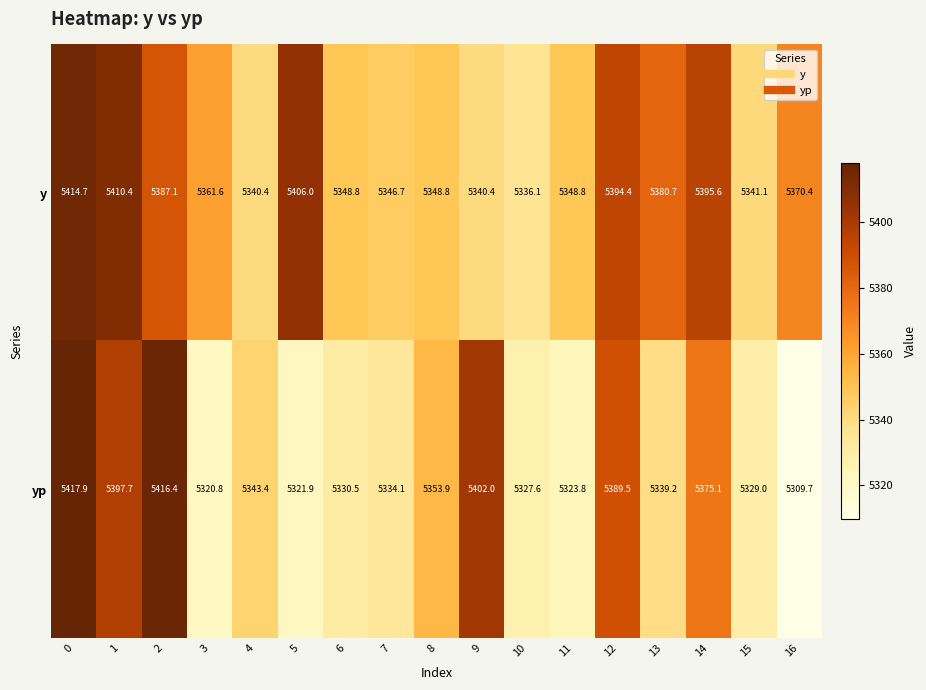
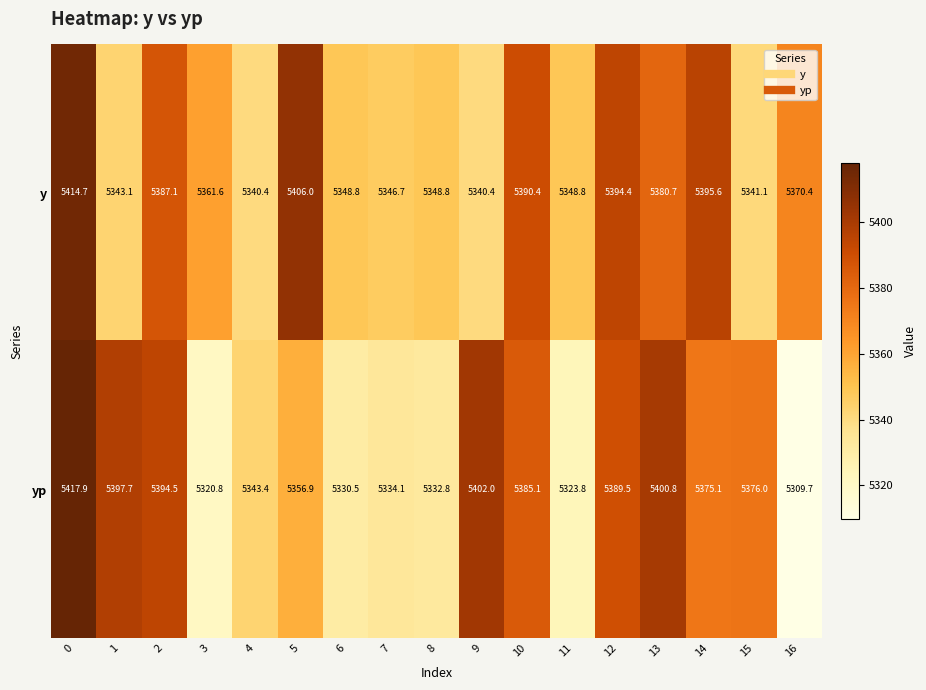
y, 1: 5410.4 -> 5343.1
y, 10: 5336.1 -> 5390.4
yp, 2: 5416.4 -> 5394.5
yp, 5: 5321.9 -> 5356.9
yp, 8: 5353.9 -> 5332.8
yp, 10: 5327.6 -> 5385.1
yp, 13: 5339.2 -> 5400.8
yp, 15: 5329.0 -> 5376.0
